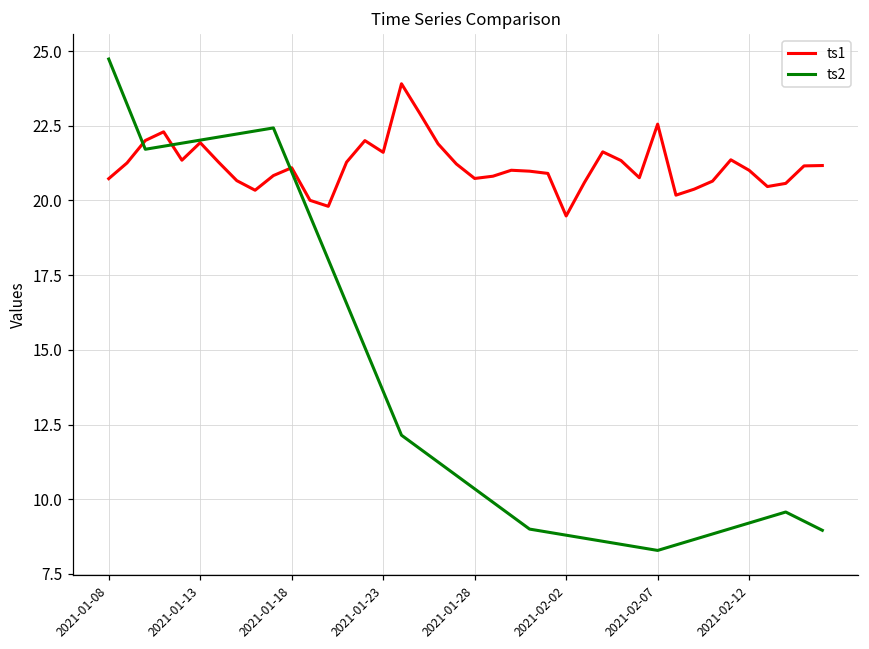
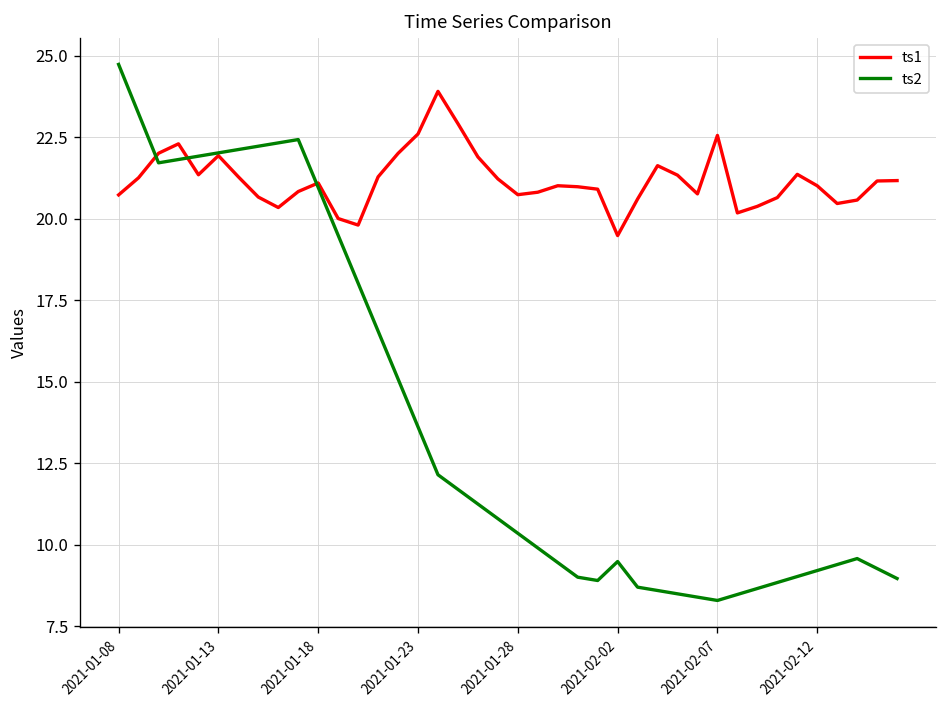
ts1, 2021-01-23: 21.6 -> 22.6
ts2, 2021-02-02: 8.8 -> 9.5
